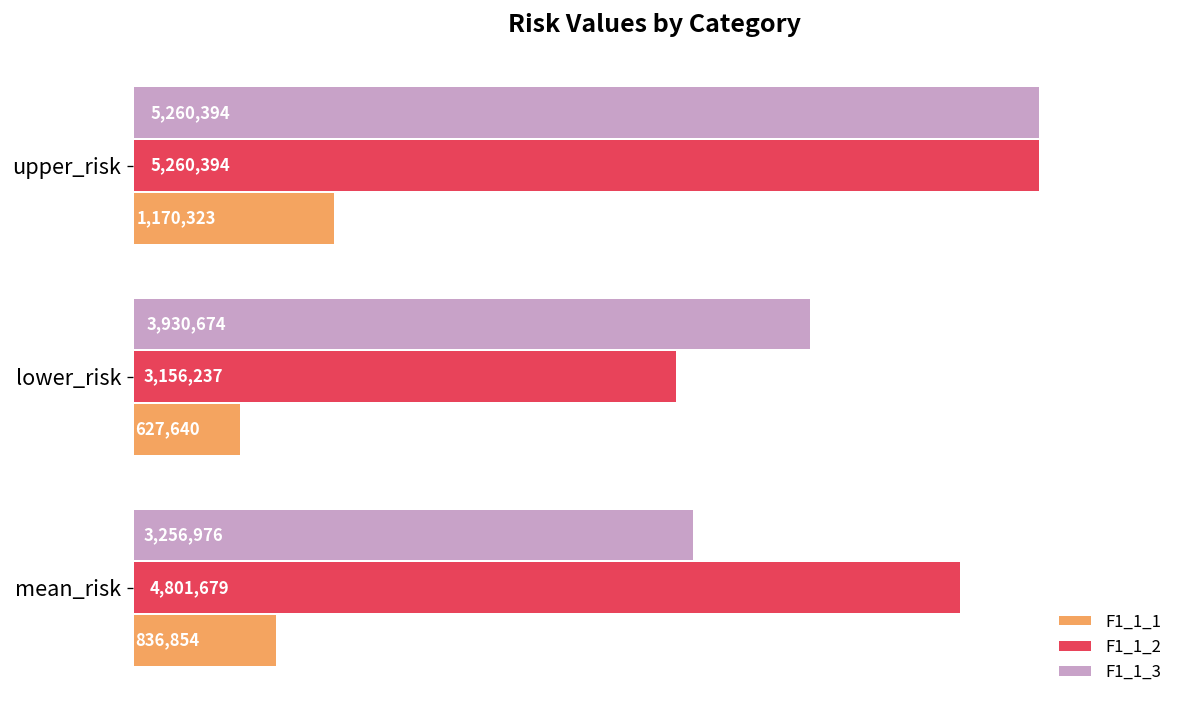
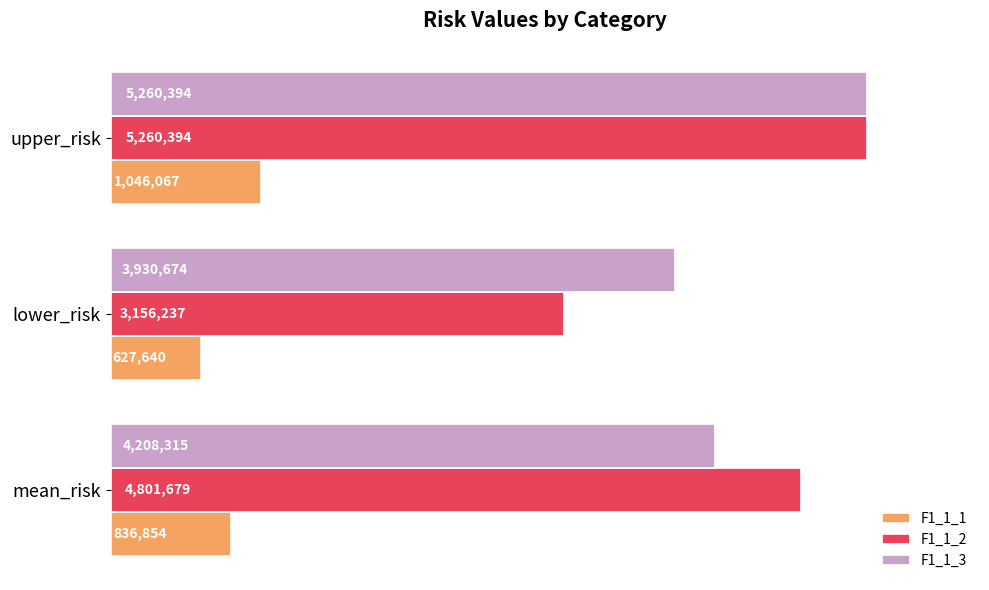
F1_1_1, upper_risk: 1,170,323 -> 1,046,067
F1_1_3, mean_risk: 3,256,976 -> 4,208,315
